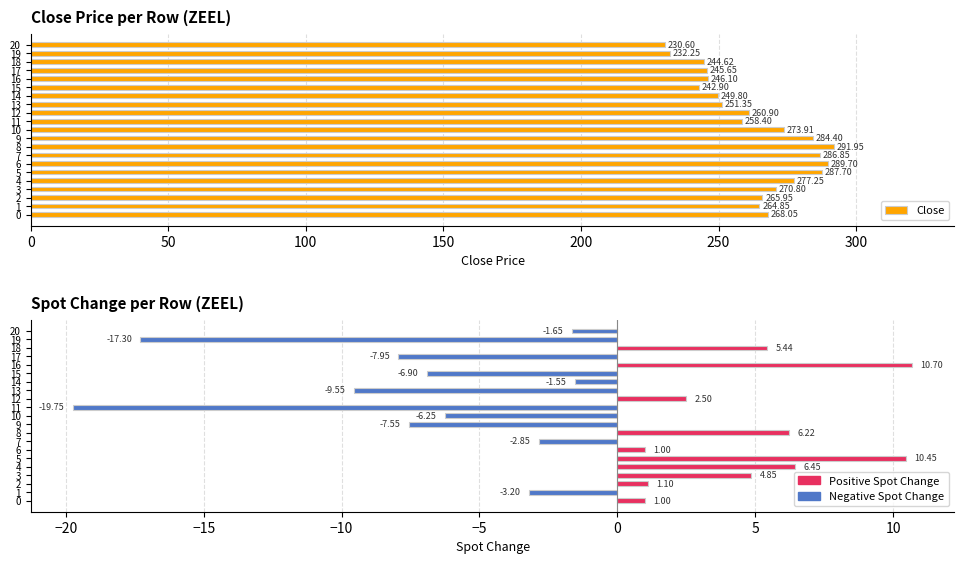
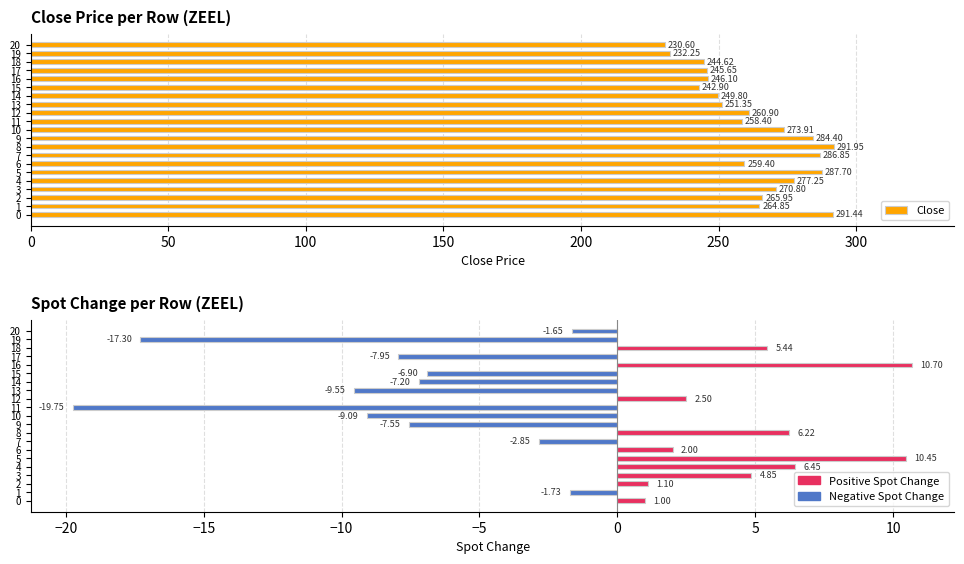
Close Price per Row (ZEEL), 6: 289.70 -> 259.40
Close Price per Row (ZEEL), 0: 268.05 -> 291.44
Spot Change per Row (ZEEL), 14: -1.55 -> -7.20
Spot Change per Row (ZEEL), 10: -6.25 -> -9.09
Spot Change per Row (ZEEL), 6: 1.00 -> 2.00
Spot Change per Row (ZEEL), 1: -3.20 -> -1.73
